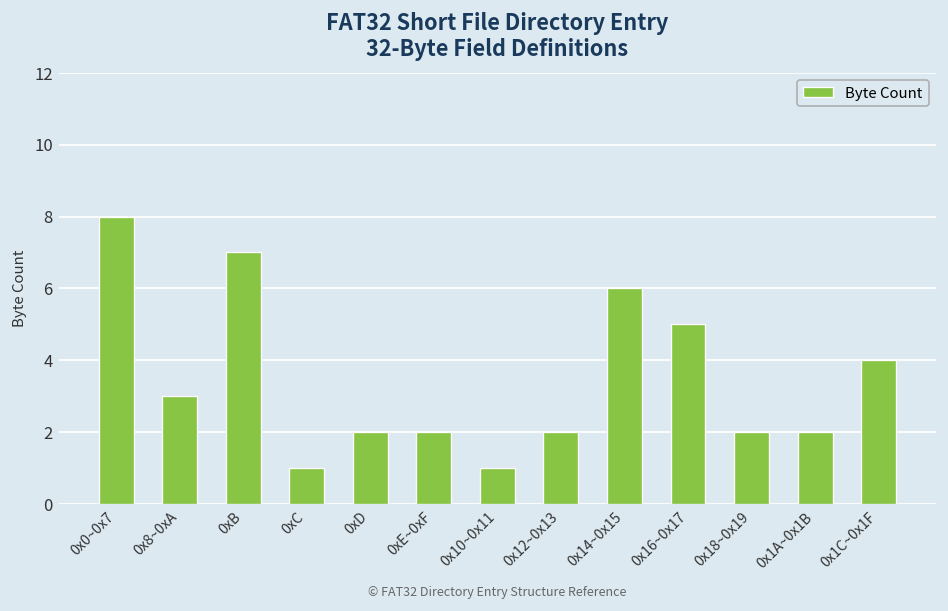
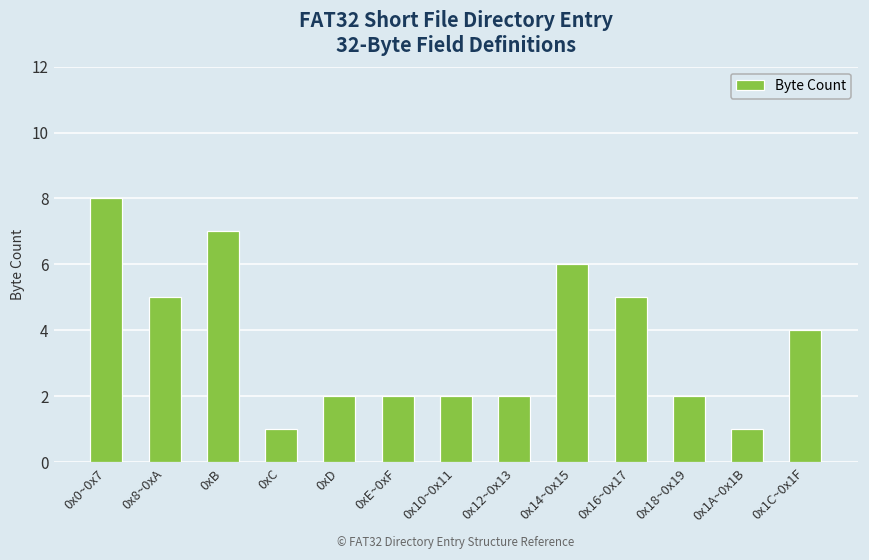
0x8~0xA: 3 -> 5
0x10~0x11: 1 -> 2
0x1A~0x1B: 2 -> 1
